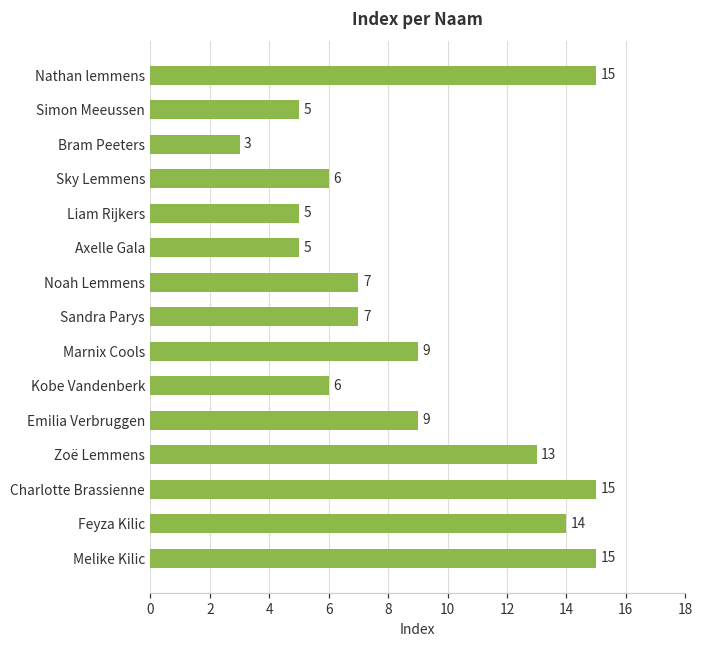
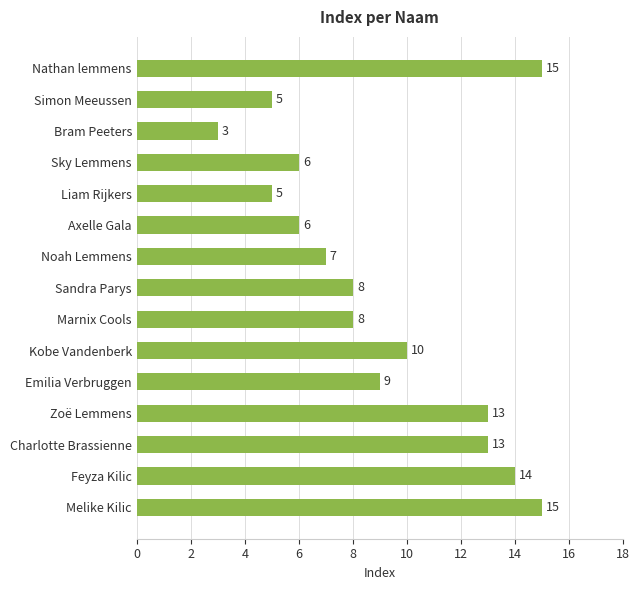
Axelle Gala: 5 -> 6
Sandra Parys: 7 -> 8
Marnix Cools: 9 -> 8
Kobe Vandenberk: 6 -> 10
Charlotte Brassienne: 15 -> 13
